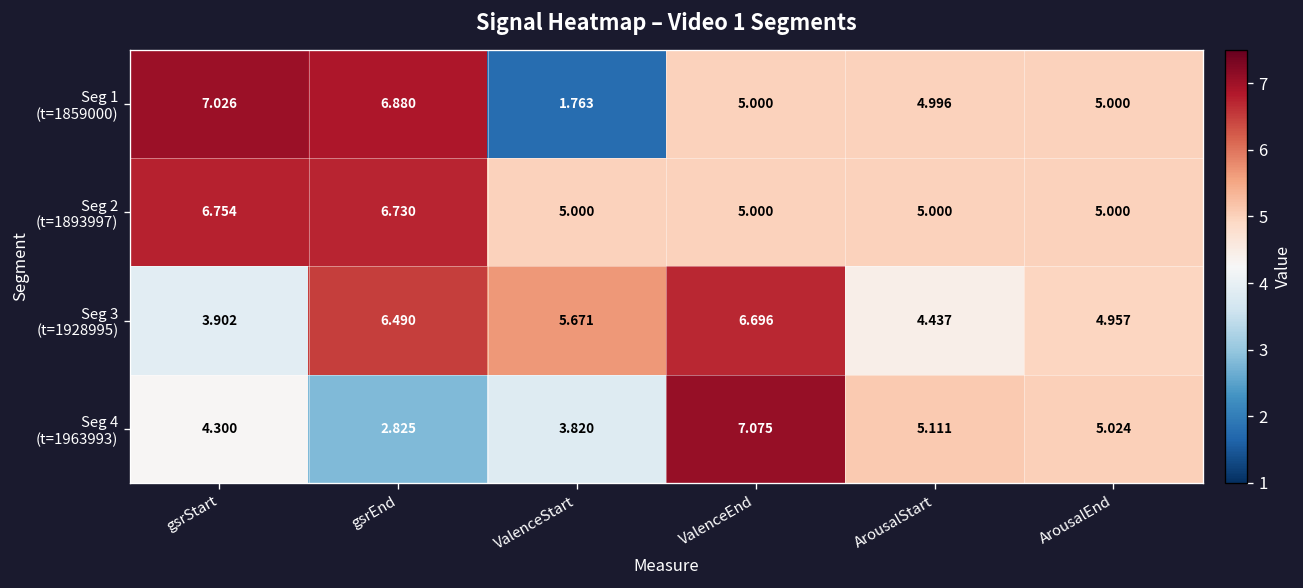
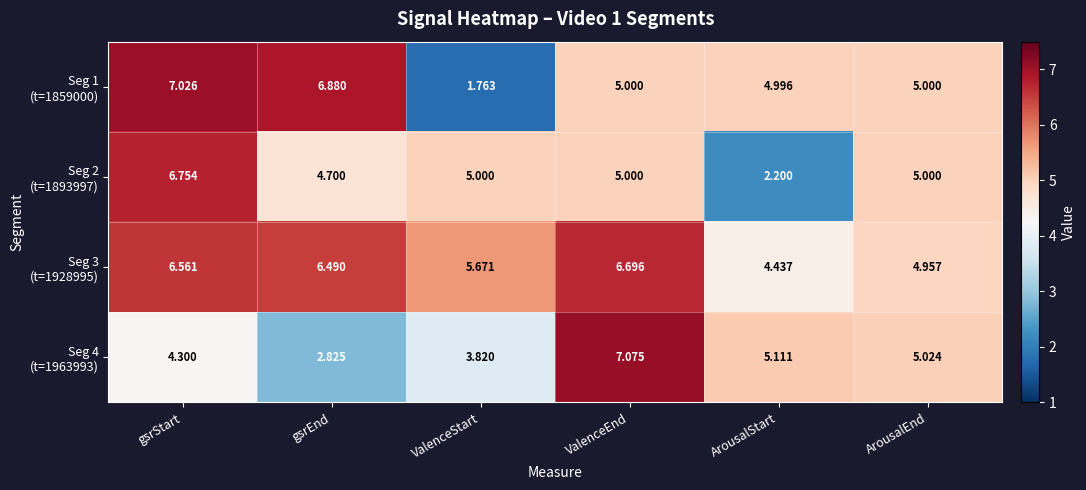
Seg 2 (t=1893997), gsrEnd: 6.730 -> 4.700
Seg 2 (t=1893997), ArousalStart: 5.000 -> 2.200
Seg 3 (t=1928995), gsrStart: 3.902 -> 6.561
